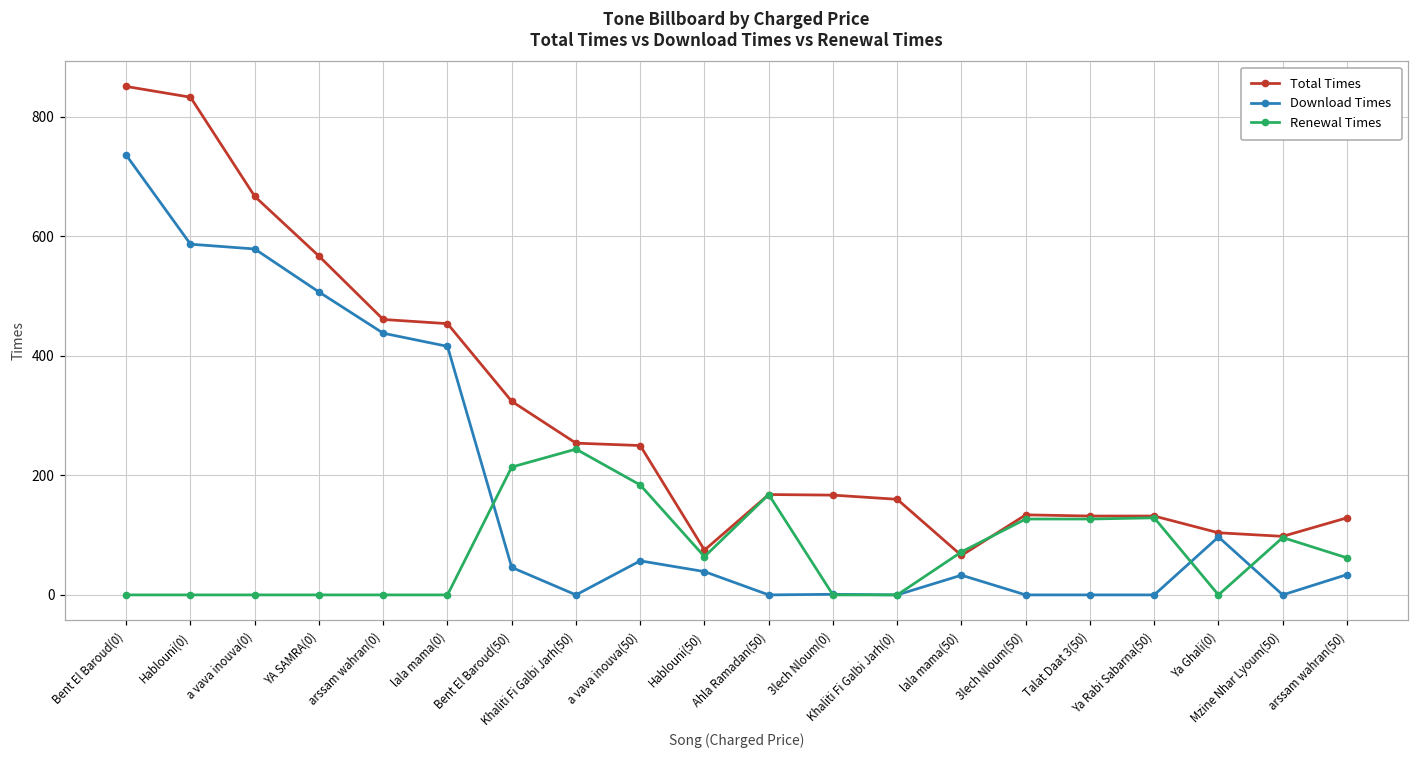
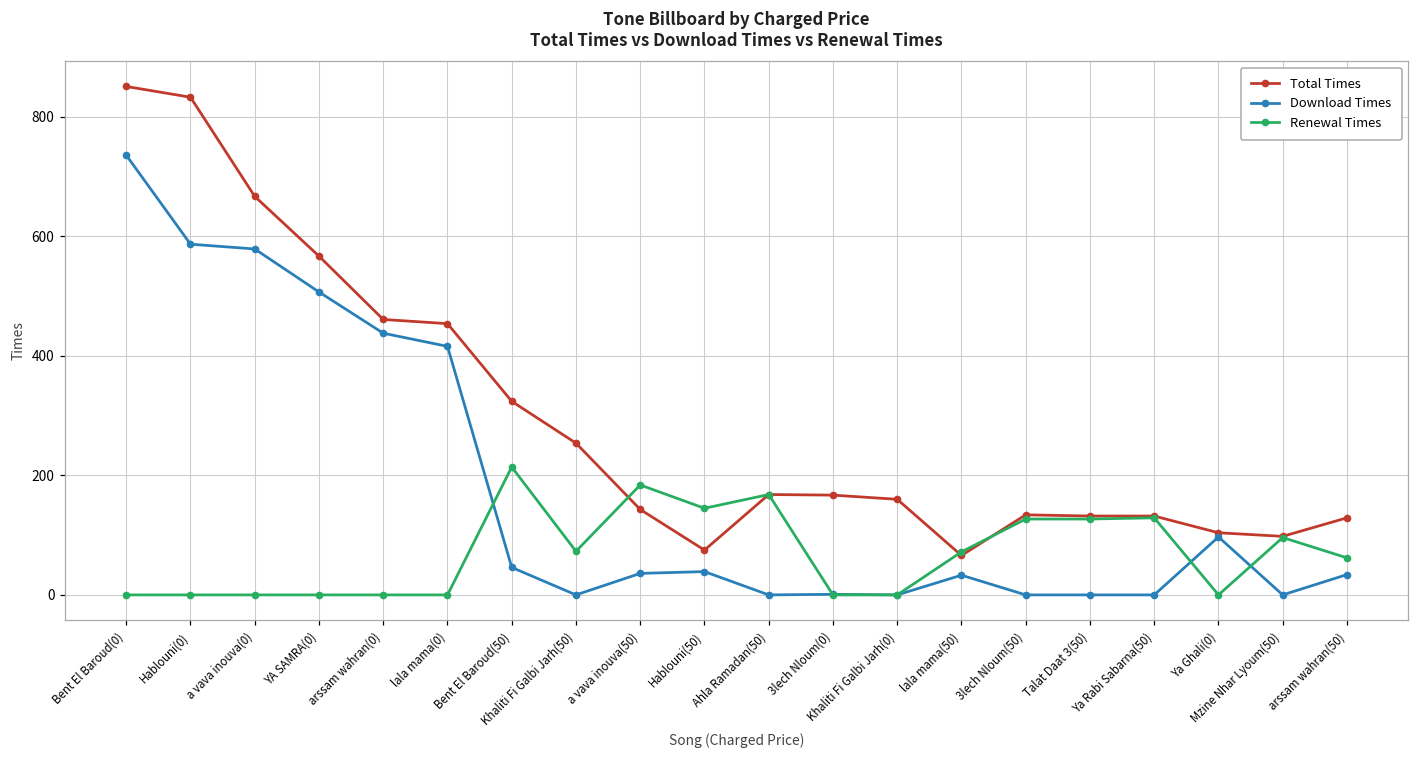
Renewal Times, Khaliti Fi Galbi Jarh(50): 240 -> 70
Total Times, a vava inouva(50): 250 -> 140
Download Times, a vava inouva(50): 60 -> 40
Renewal Times, Hablouni(50): 60 -> 150
